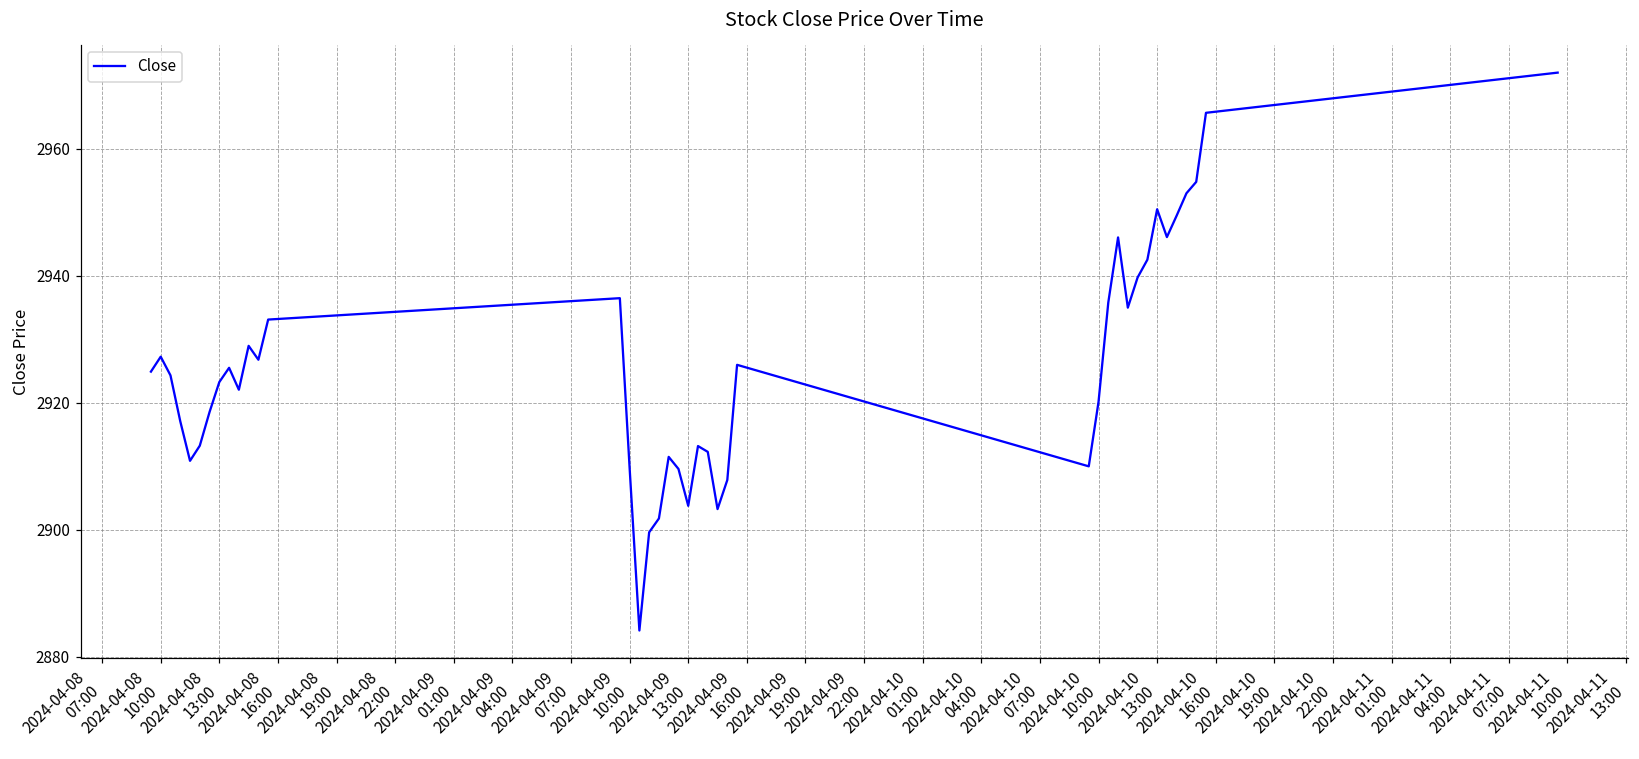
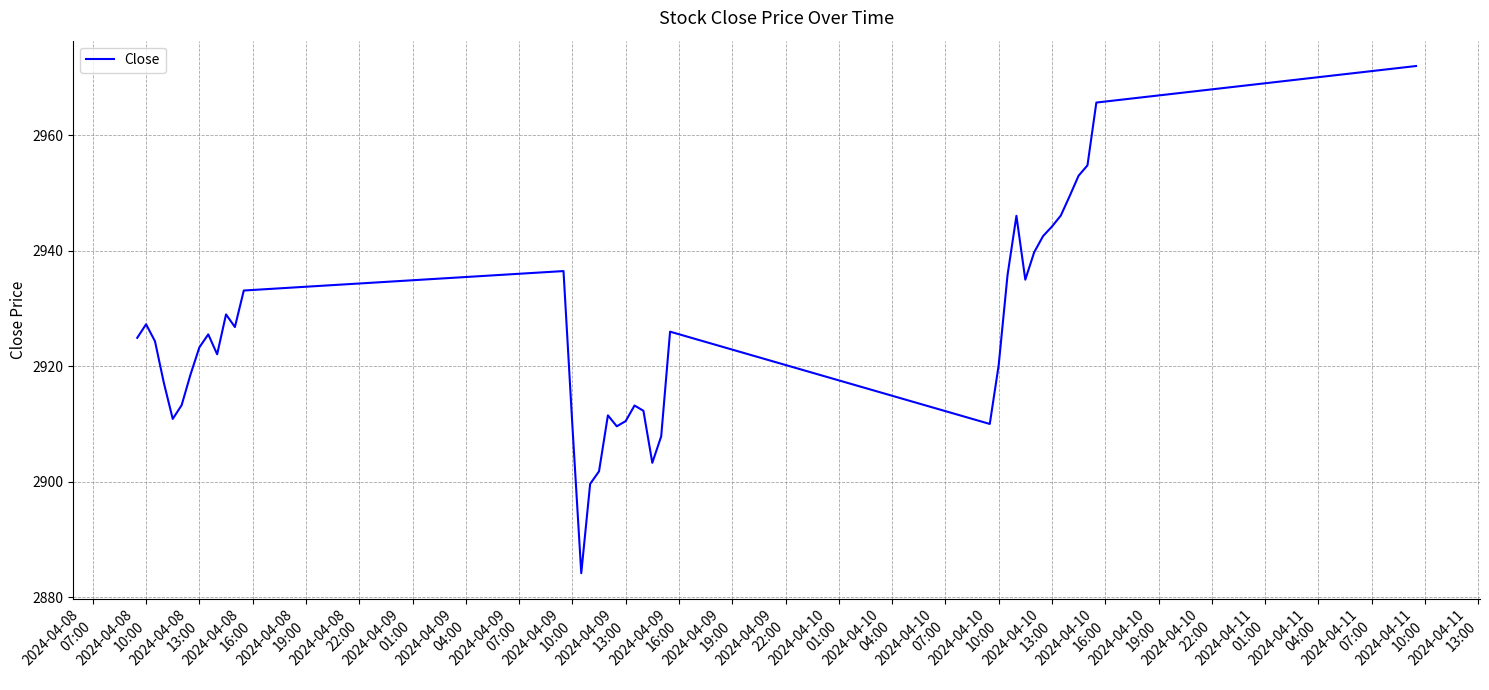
2024-04-09 13:00: 2904 -> 2910
2024-04-10 13:00: 2951 -> 2944
